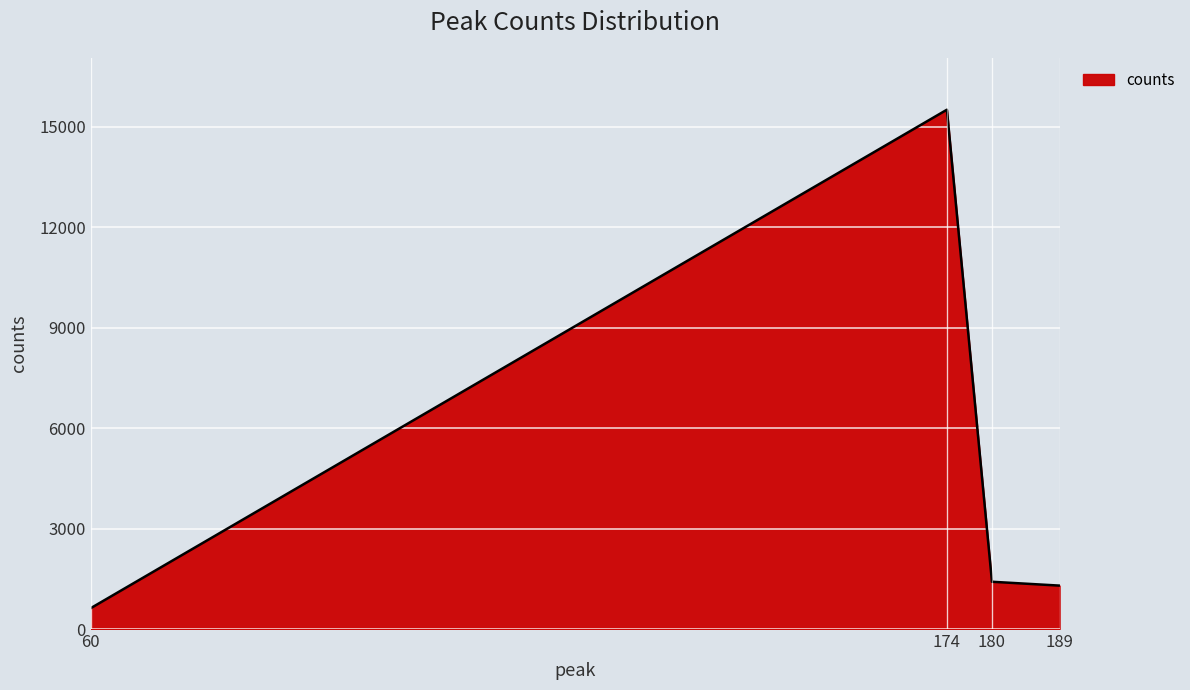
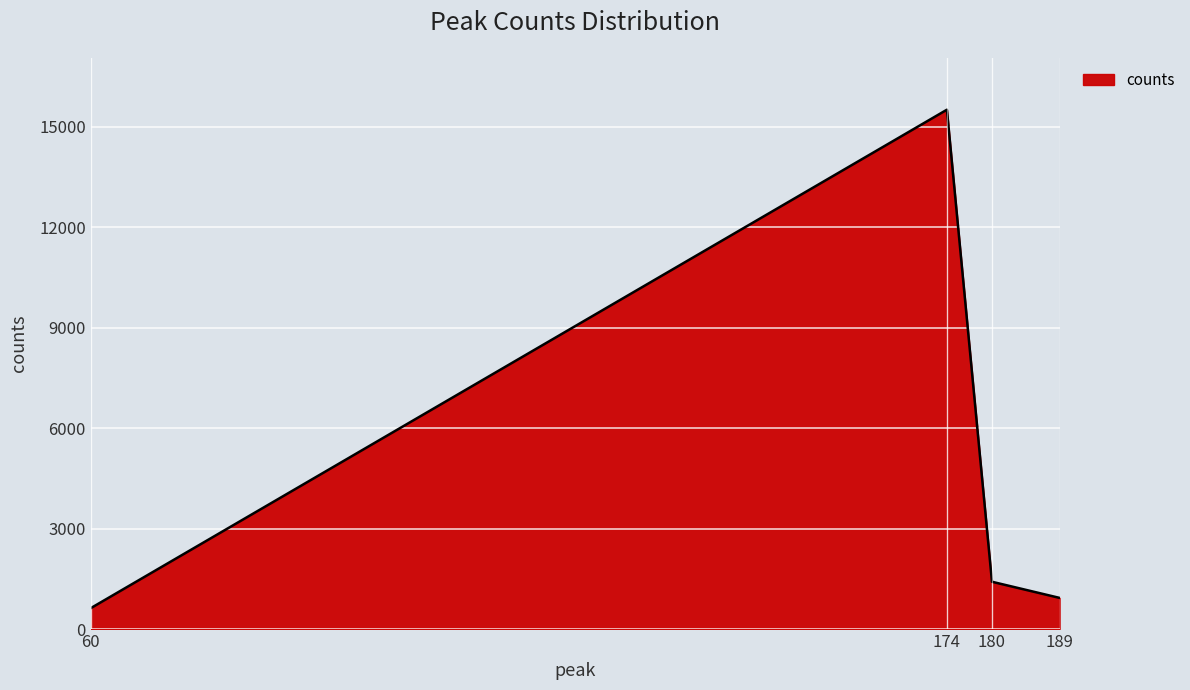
189: 1300 -> 900
